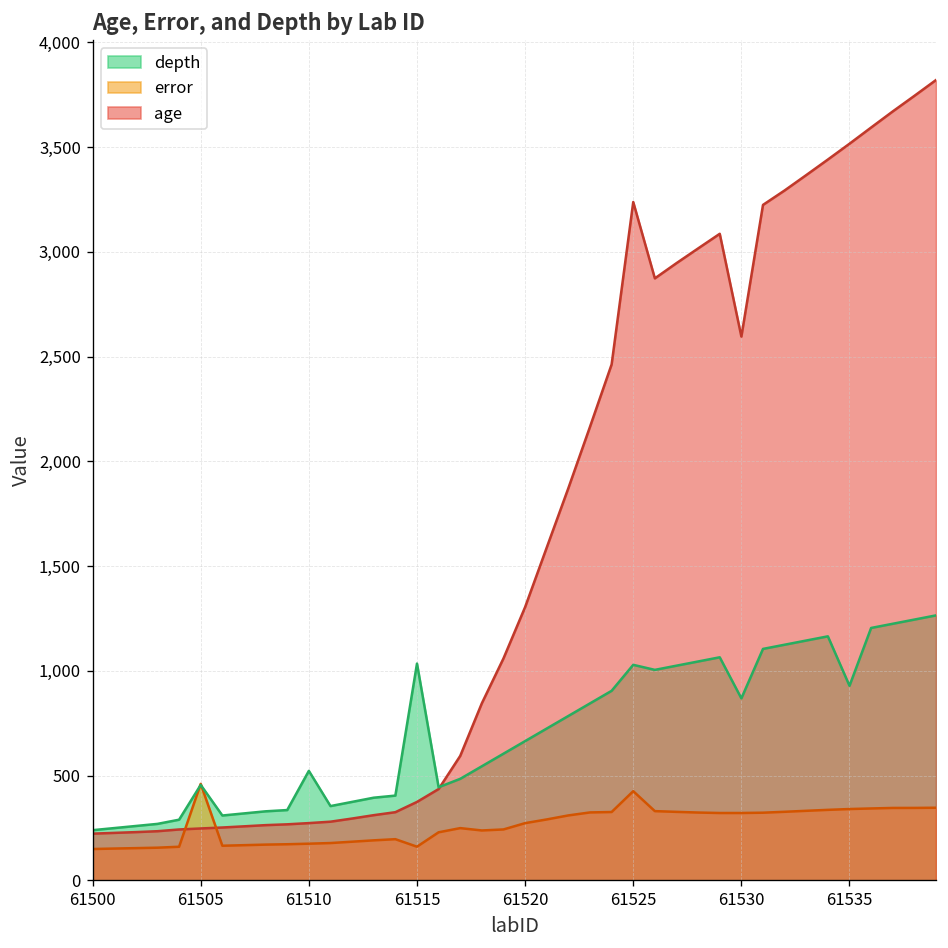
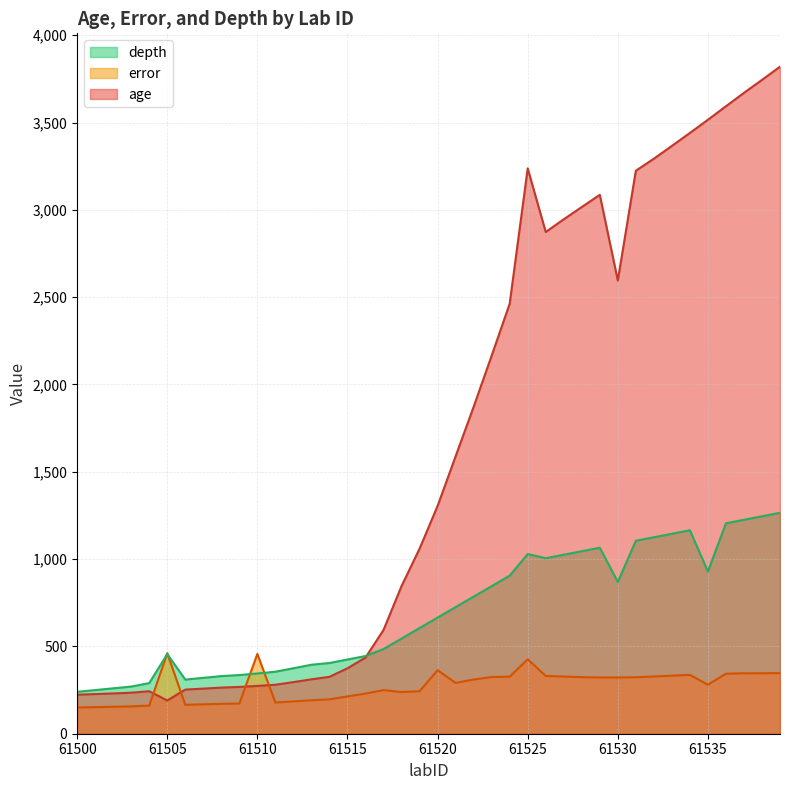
age, 61505: 250 -> 190
depth, 61510: 520 -> 350
error, 61510: 180 -> 460
depth, 61515: 1,040 -> 430
error, 61515: 160 -> 210
error, 61520: 270 -> 360
error, 61535: 340 -> 280
